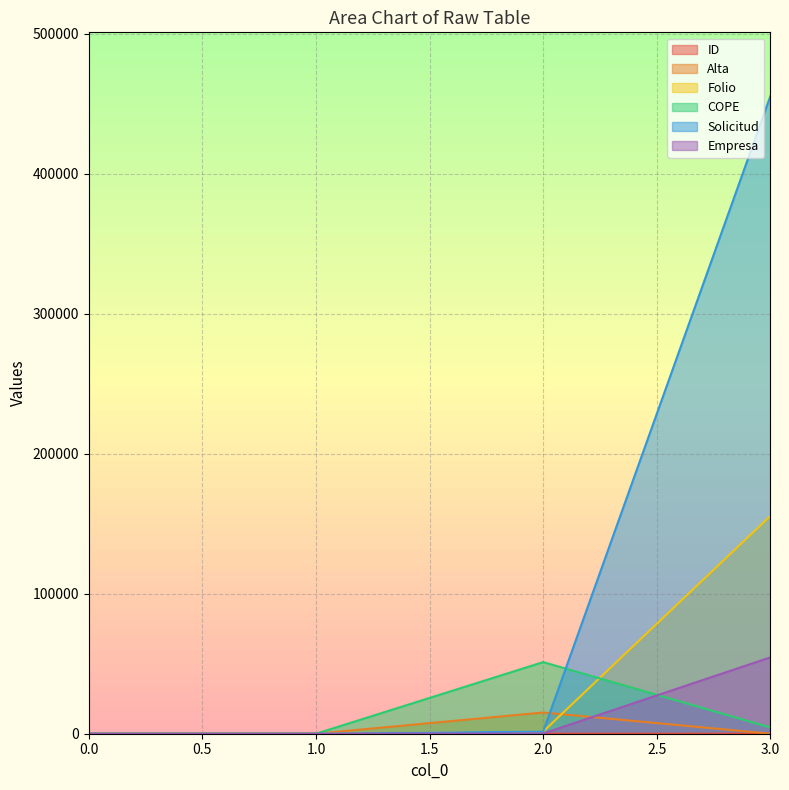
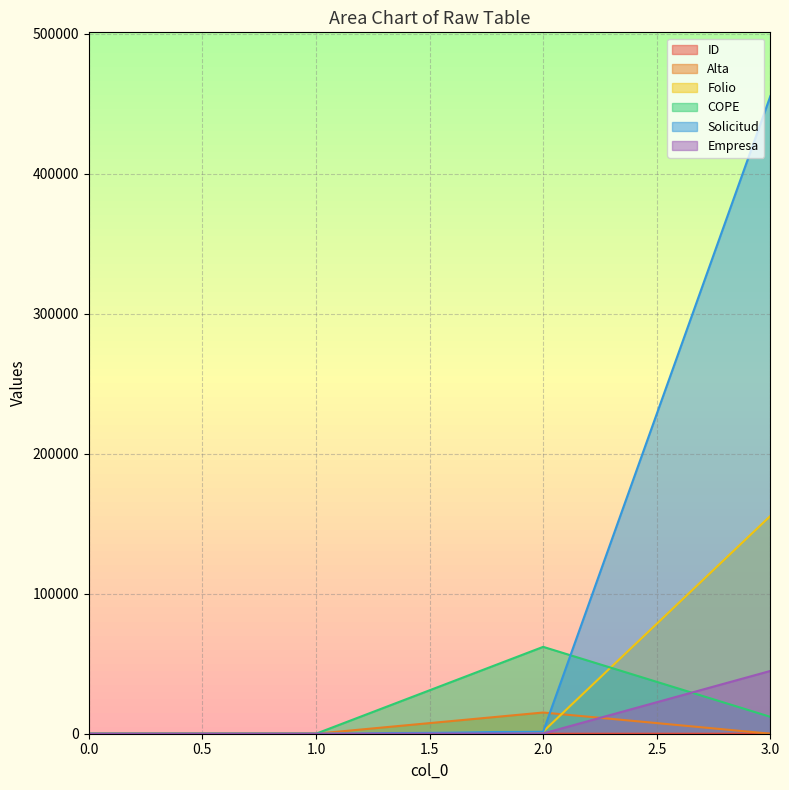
COPE, 2.0: 51000 -> 62000
COPE, 3.0: 4000 -> 12000
Empresa, 3.0: 55000 -> 45000
